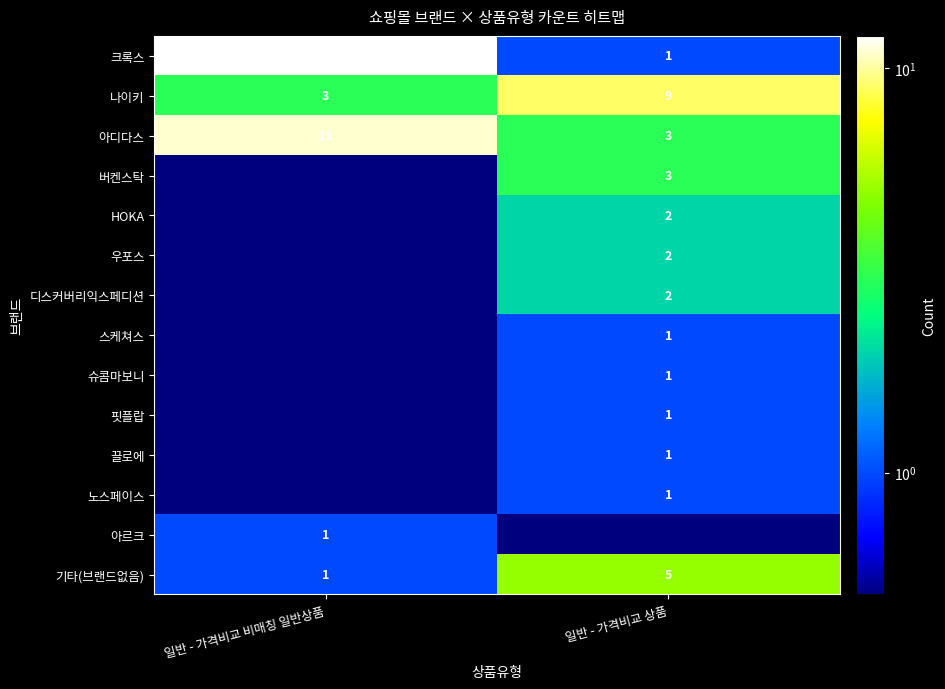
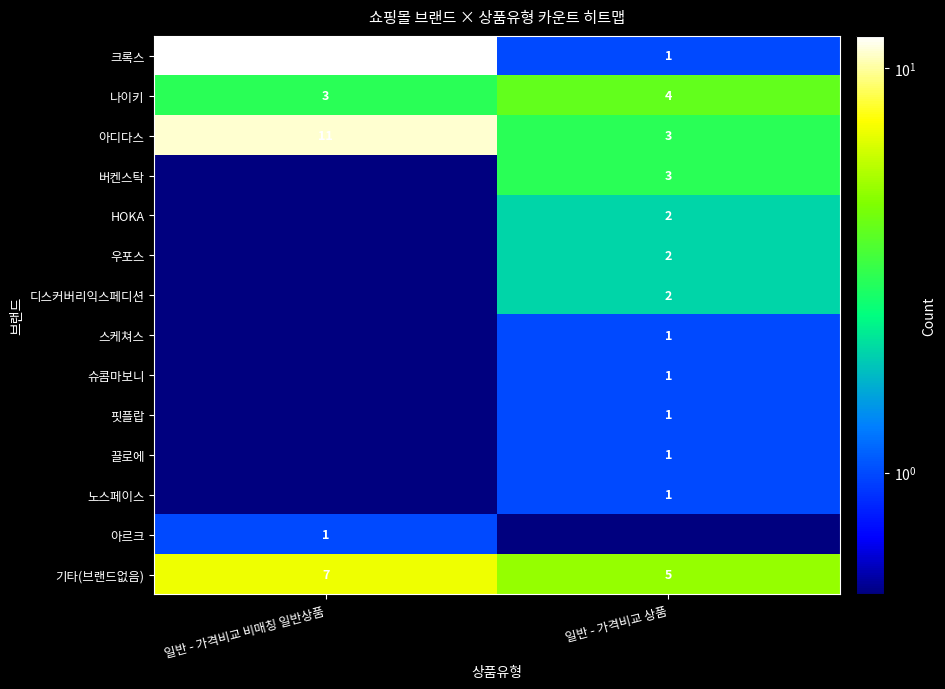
나이키, 일반 - 가격비교 상품: 9 -> 4
기타(브랜드없음), 일반 - 가격비교 비매칭 일반상품: 1 -> 7
